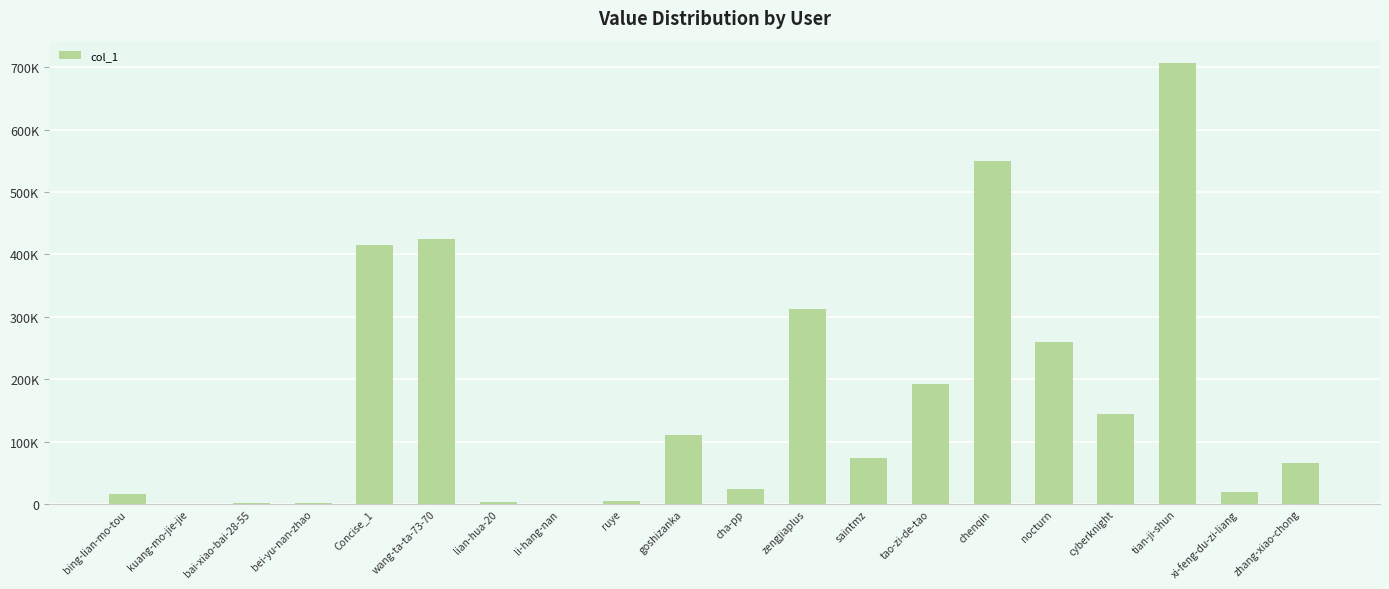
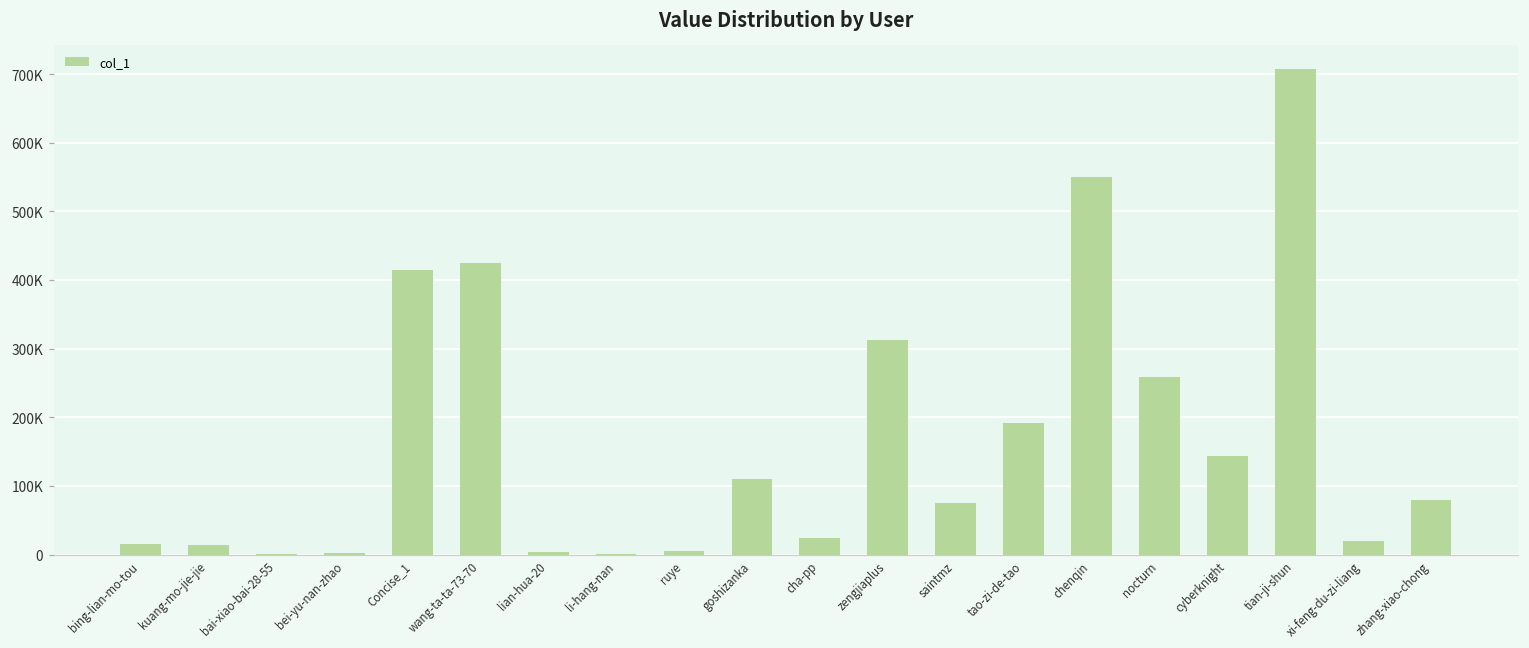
kuang-mo-jie-jie: 0 -> 10000
zhang-xiao-chong: 60000 -> 80000
